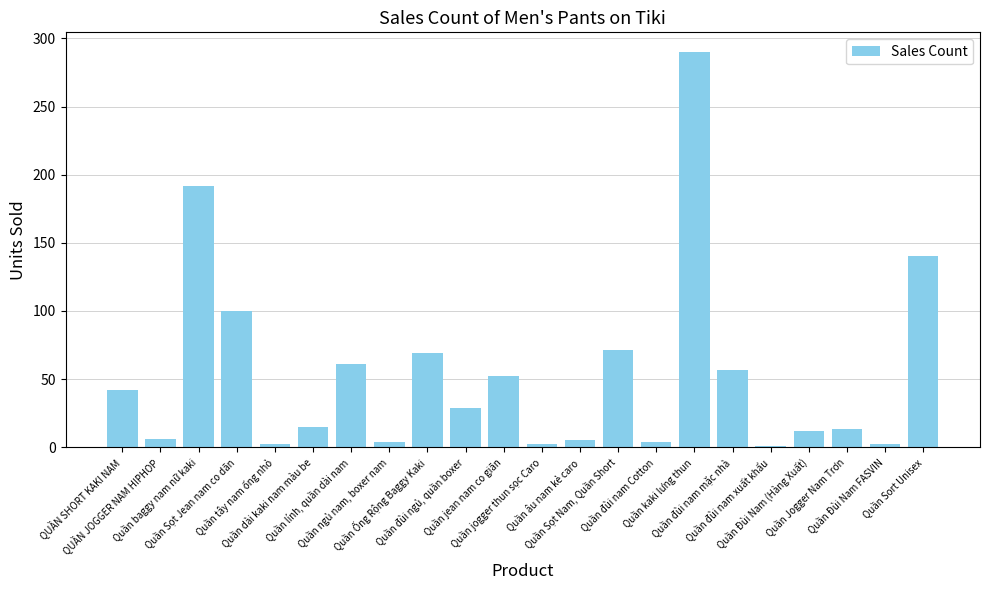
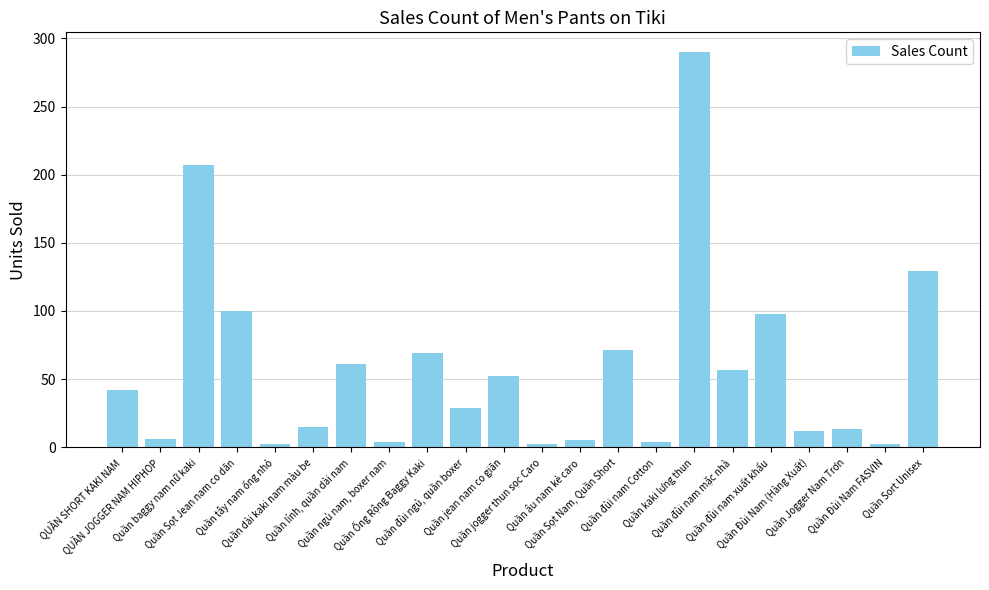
Quần baggy nam nữ kaki: 192 -> 207
Quần đùi nam xuất khẩu: 1 -> 98
Quần Sort Unisex: 140 -> 129
